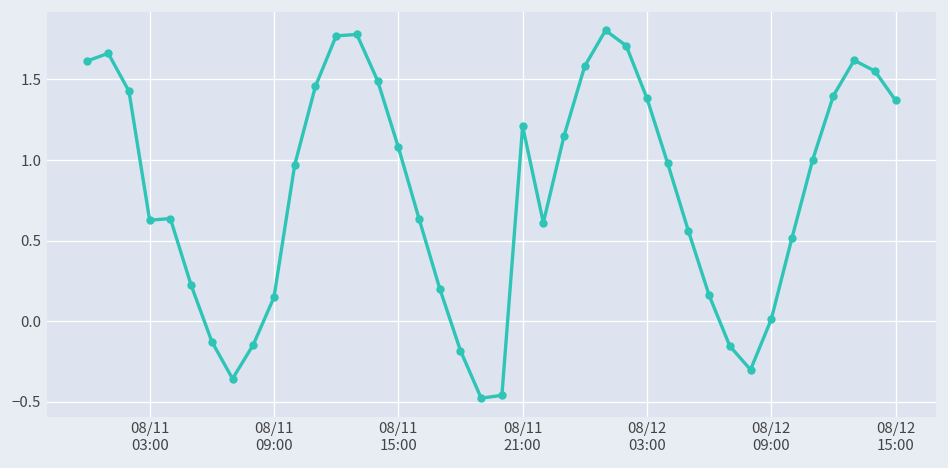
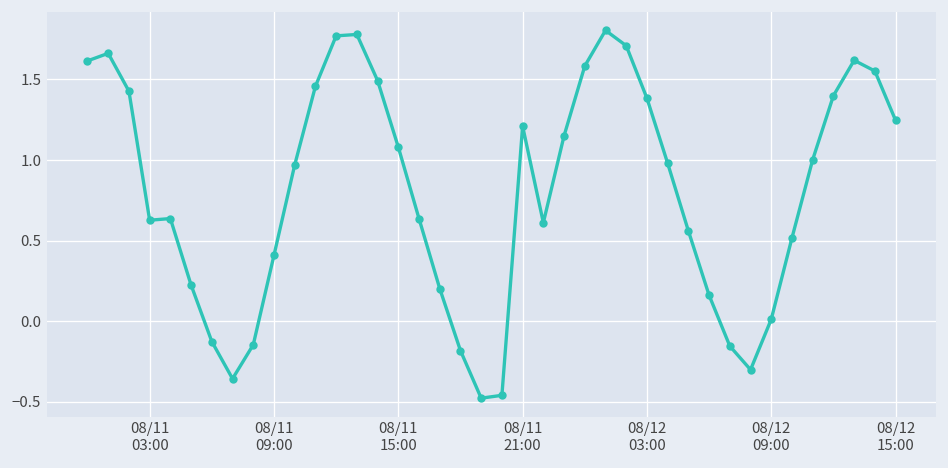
08/11 09:00: 0.15 -> 0.41
08/12 15:00: 1.37 -> 1.25
